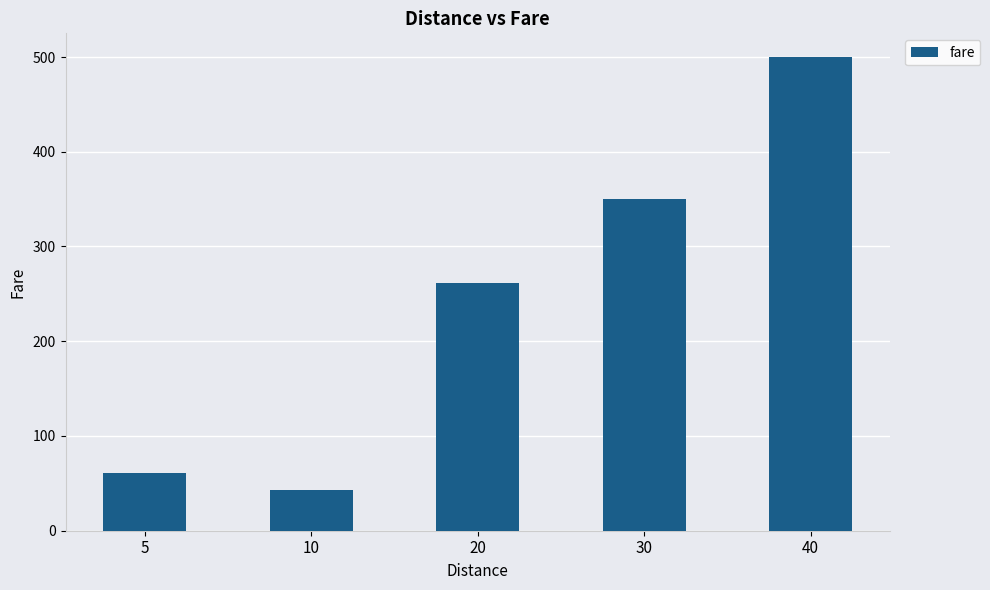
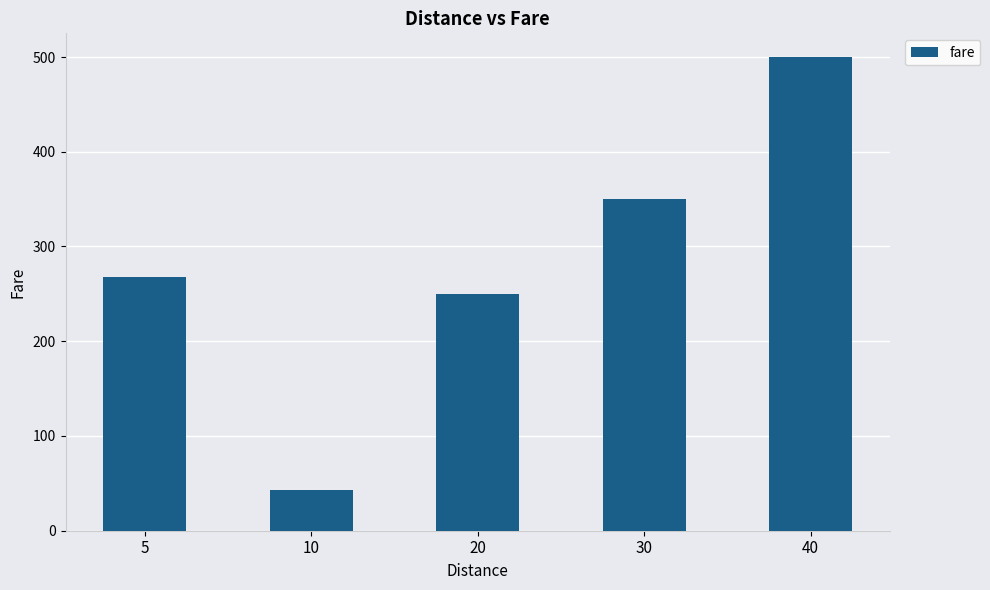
5: 60 -> 270
20: 260 -> 250
